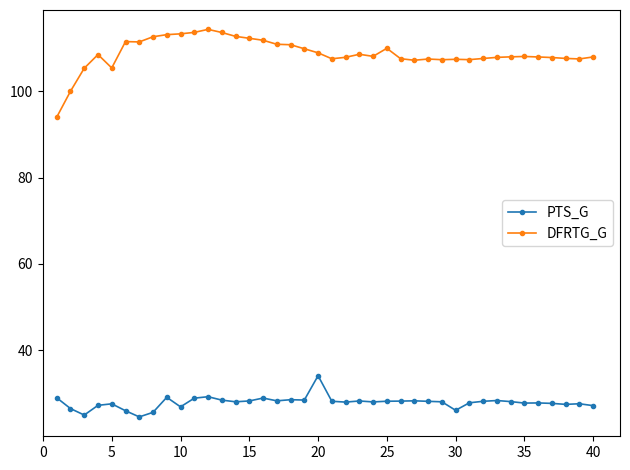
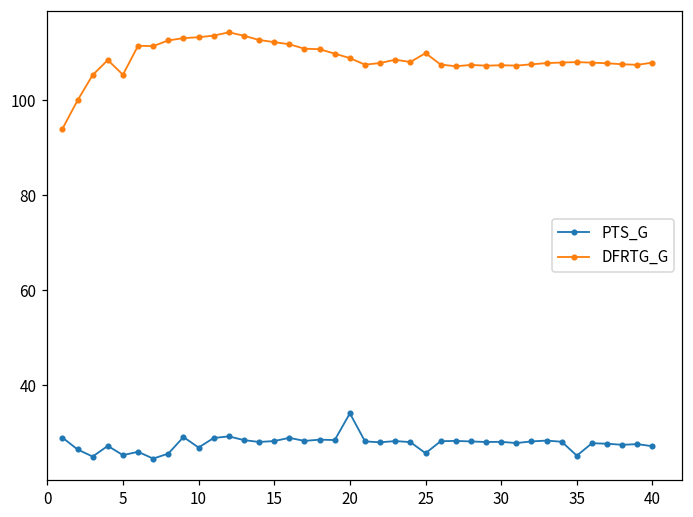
PTS_G, 5: 28 -> 25
PTS_G, 25: 28 -> 26
PTS_G, 30: 26 -> 28
PTS_G, 35: 28 -> 25
